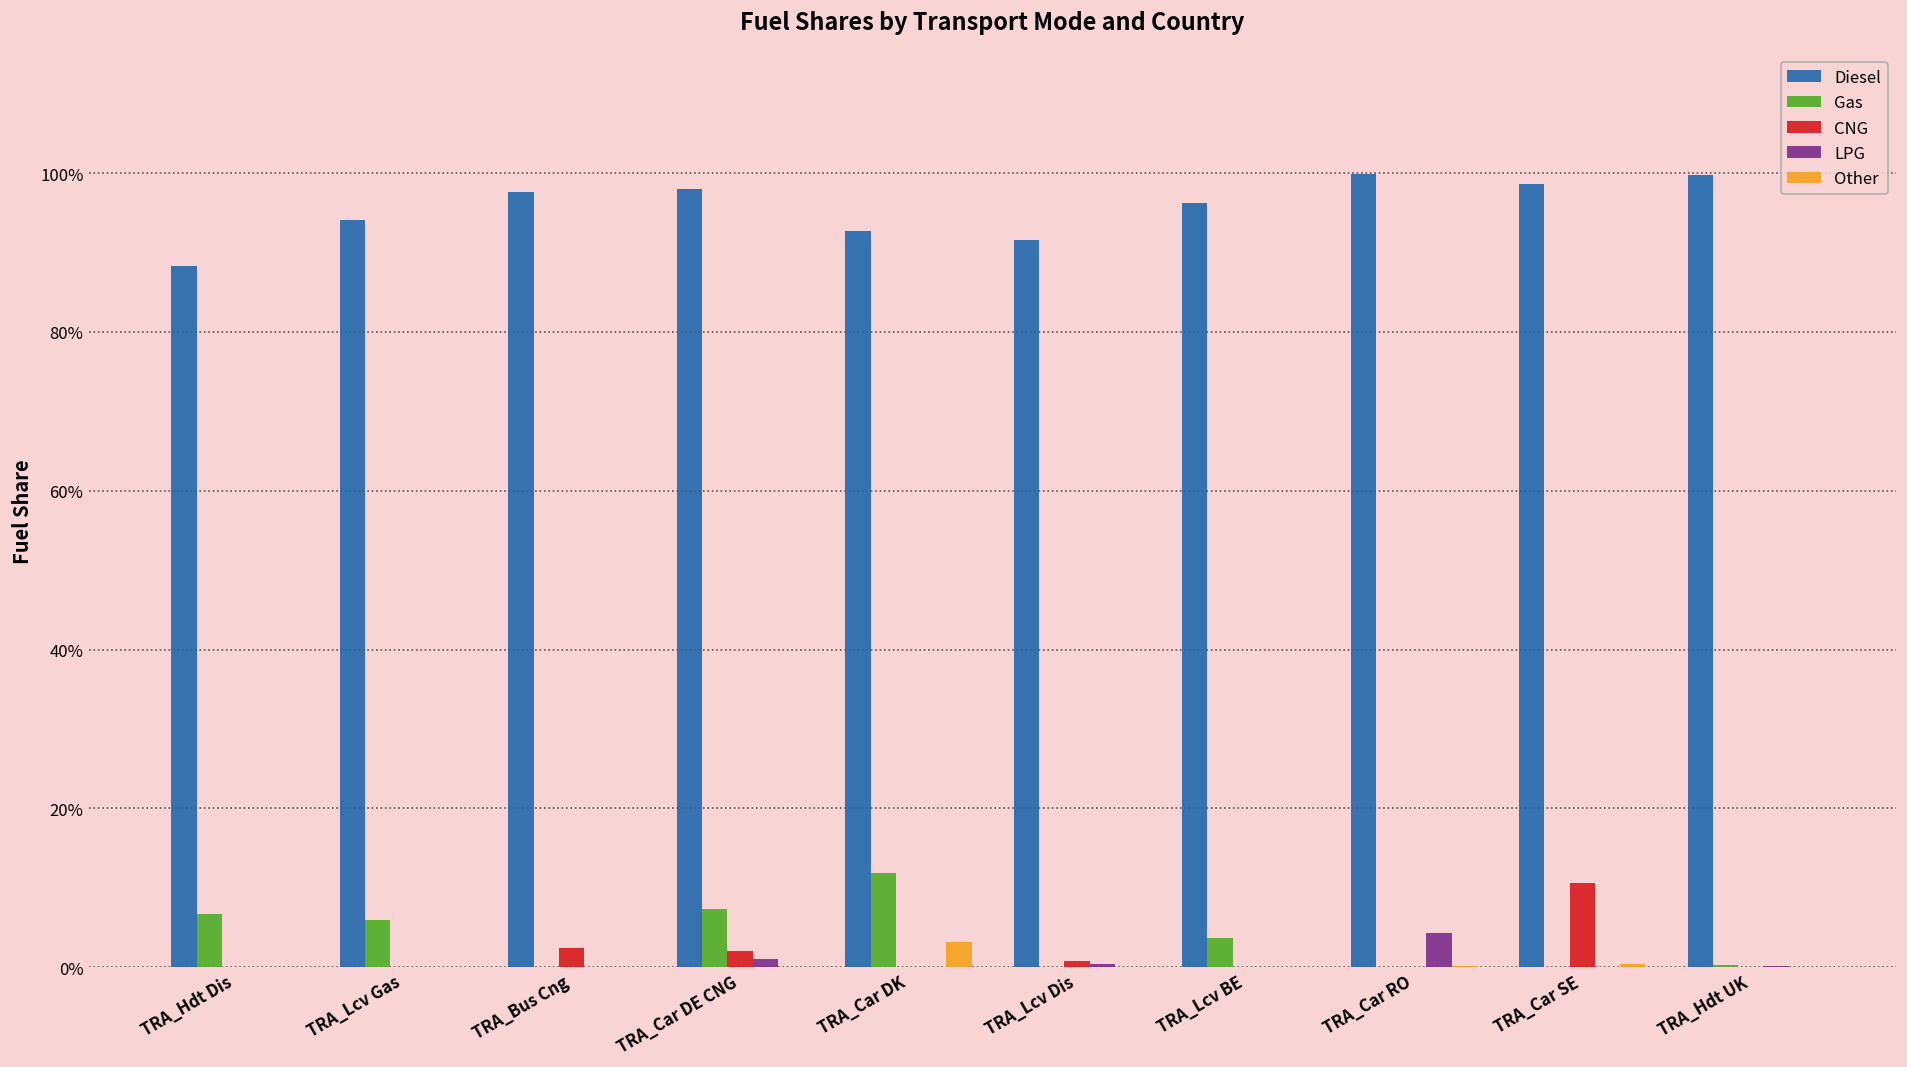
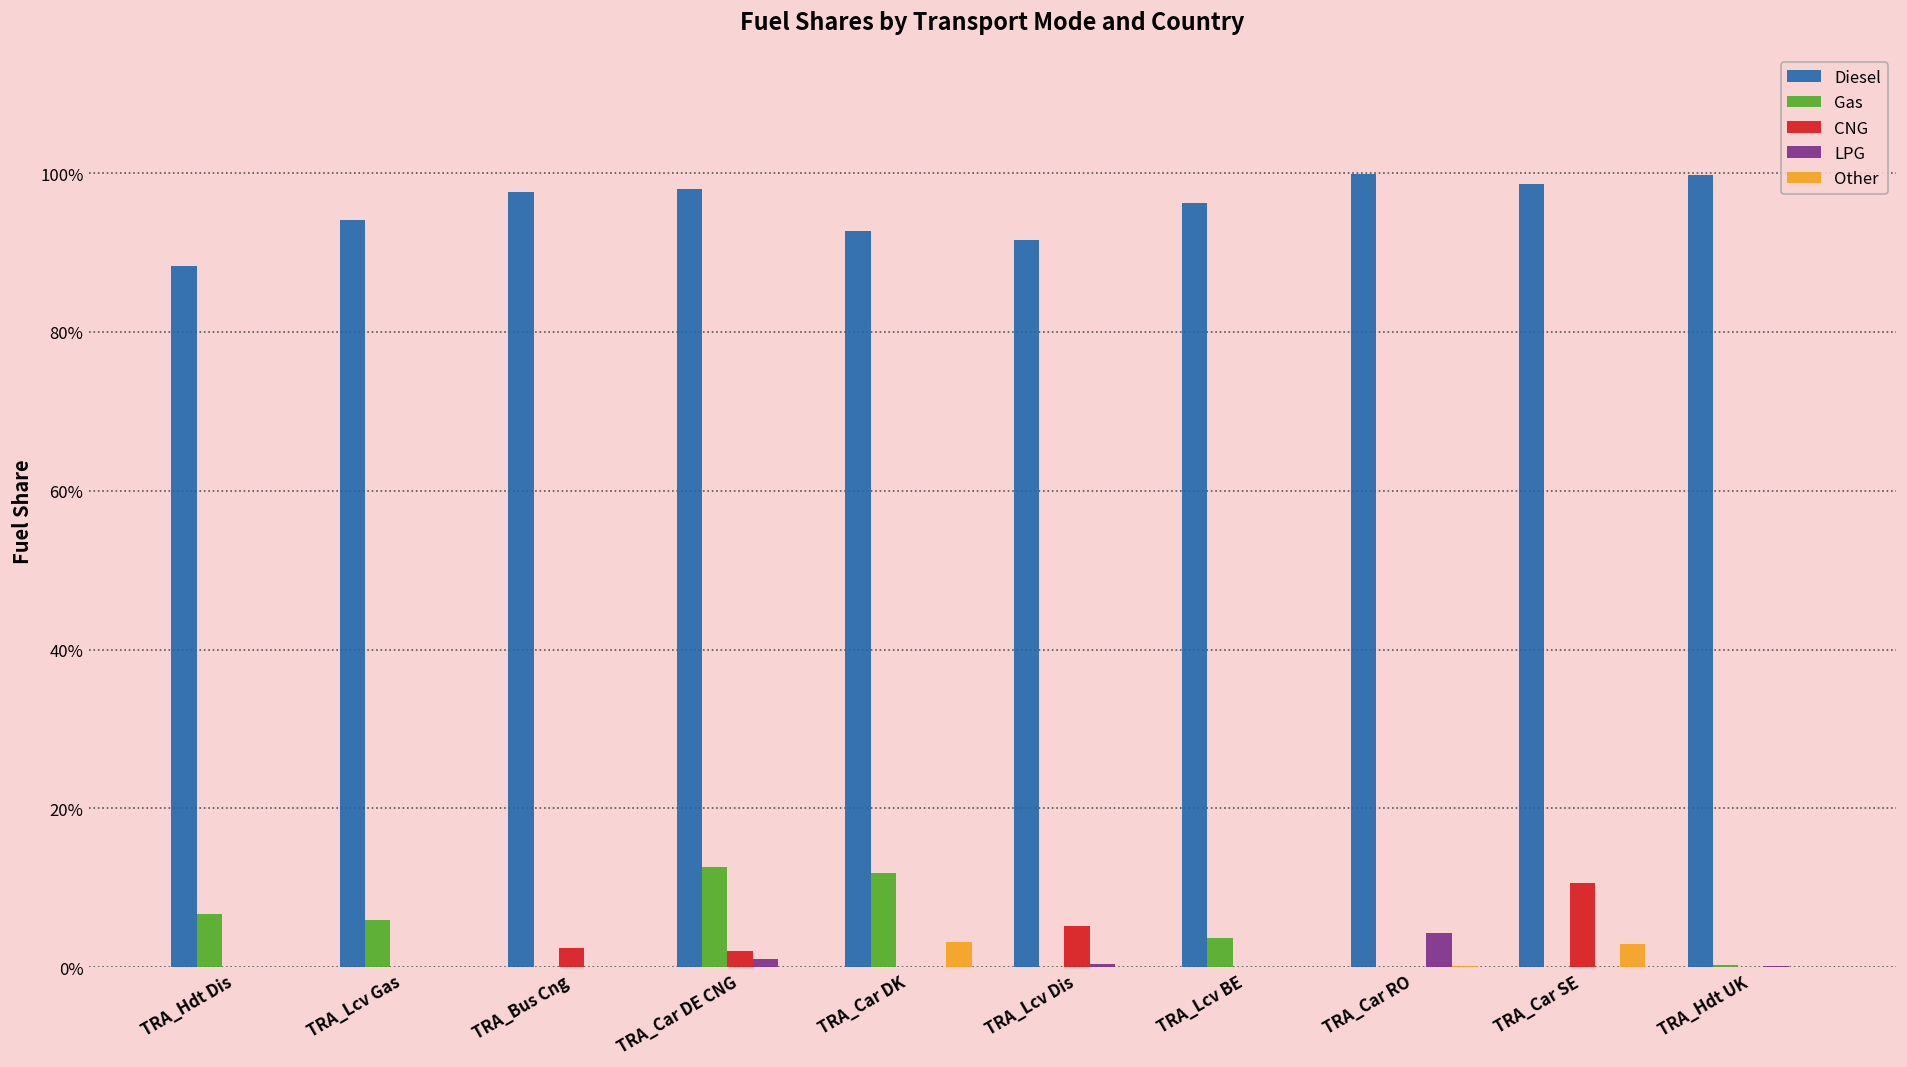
Gas, TRA_Car DE CNG: 7% -> 13%
CNG, TRA_Lcv Dis: 1% -> 5%
Other, TRA_Car SE: 0% -> 3%
